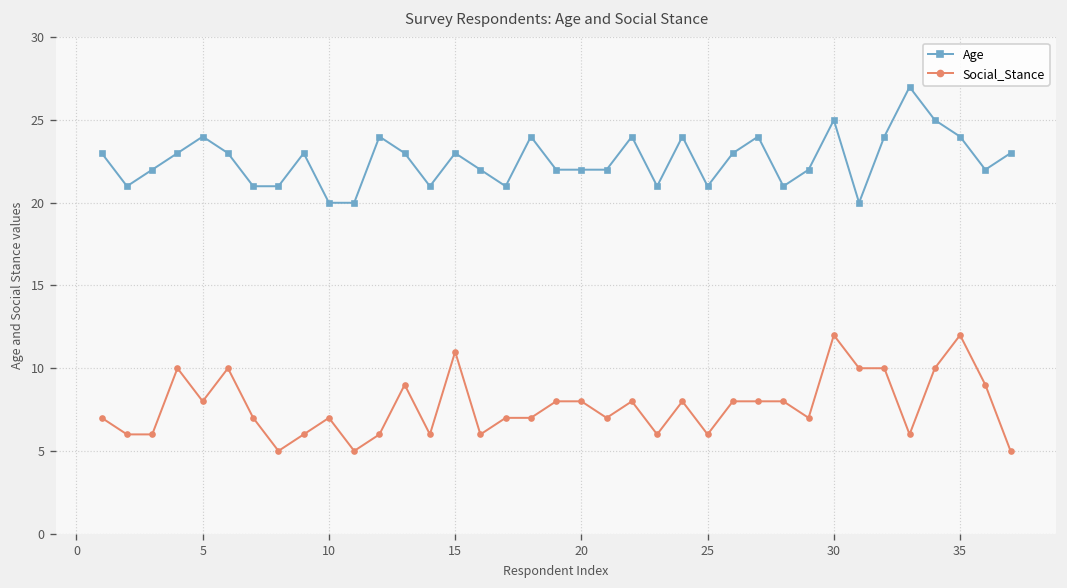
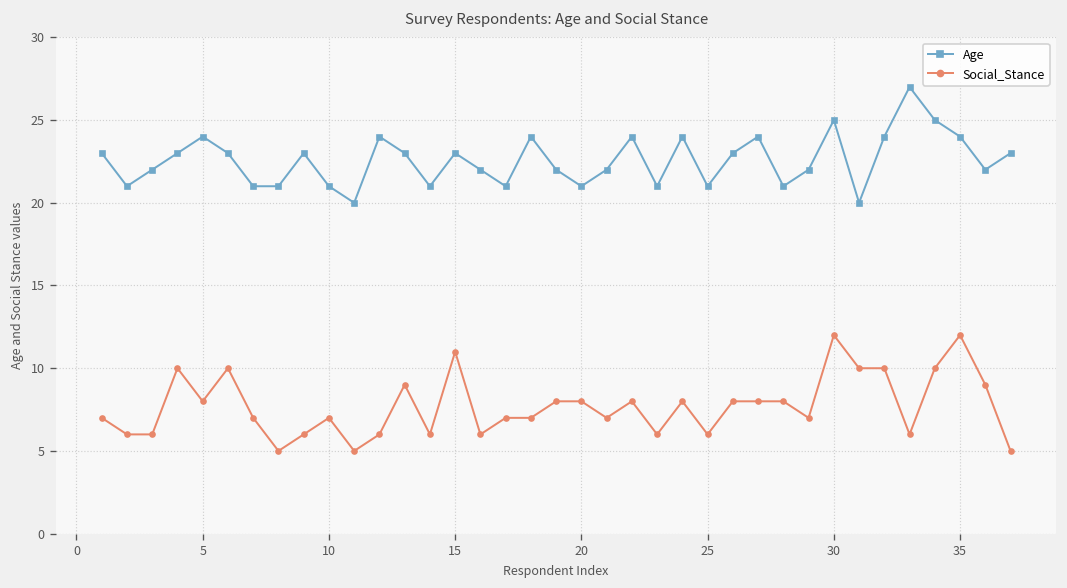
Age, 10: 20 -> 21
Age, 20: 22 -> 21
